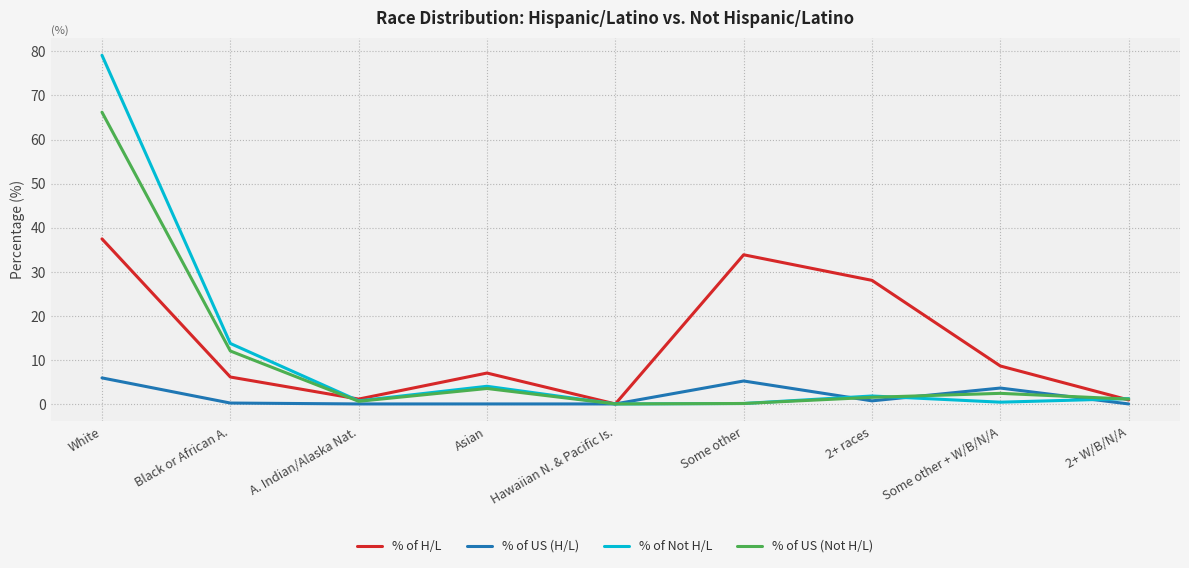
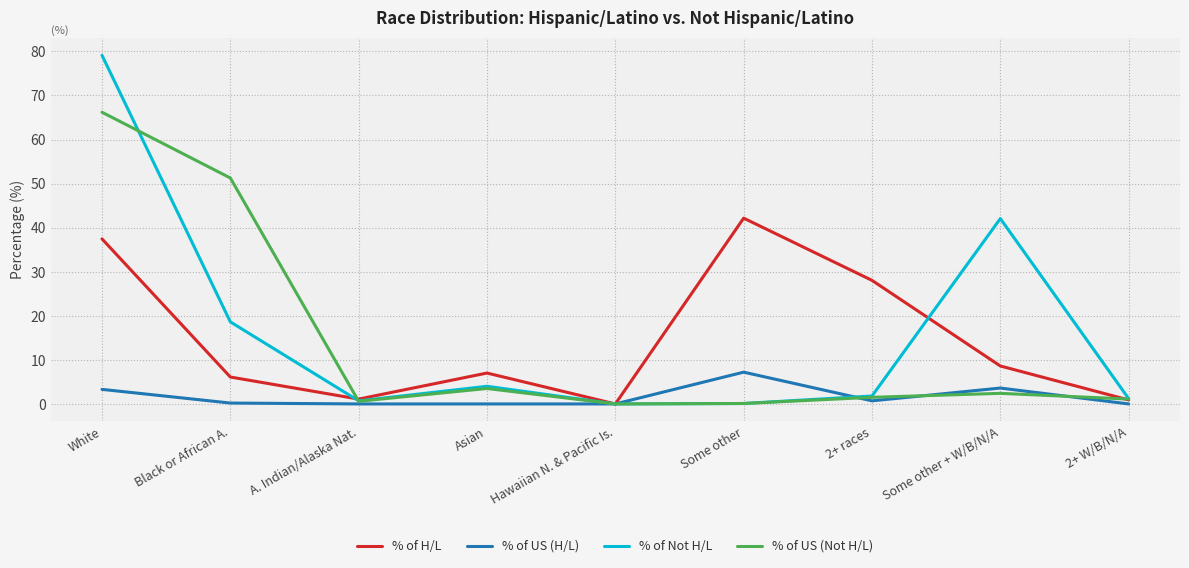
% of US (H/L), White: 6 -> 3
% of Not H/L, Black or African A.: 14 -> 19
% of US (Not H/L), Black or African A.: 12 -> 51
% of H/L, Some other: 34 -> 42
% of US (H/L), Some other: 5 -> 7
% of Not H/L, Some other + W/B/N/A: 1 -> 42
